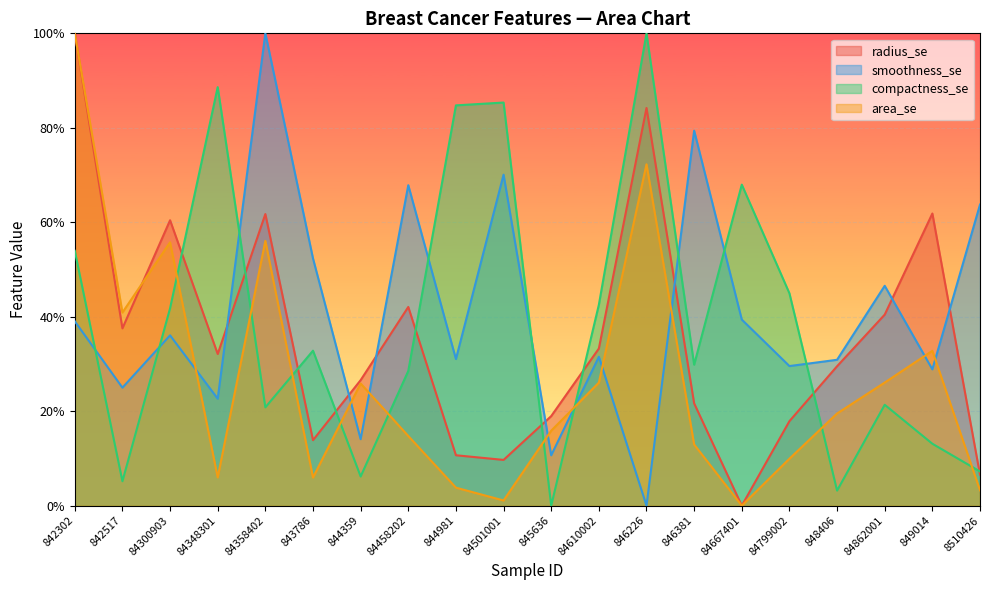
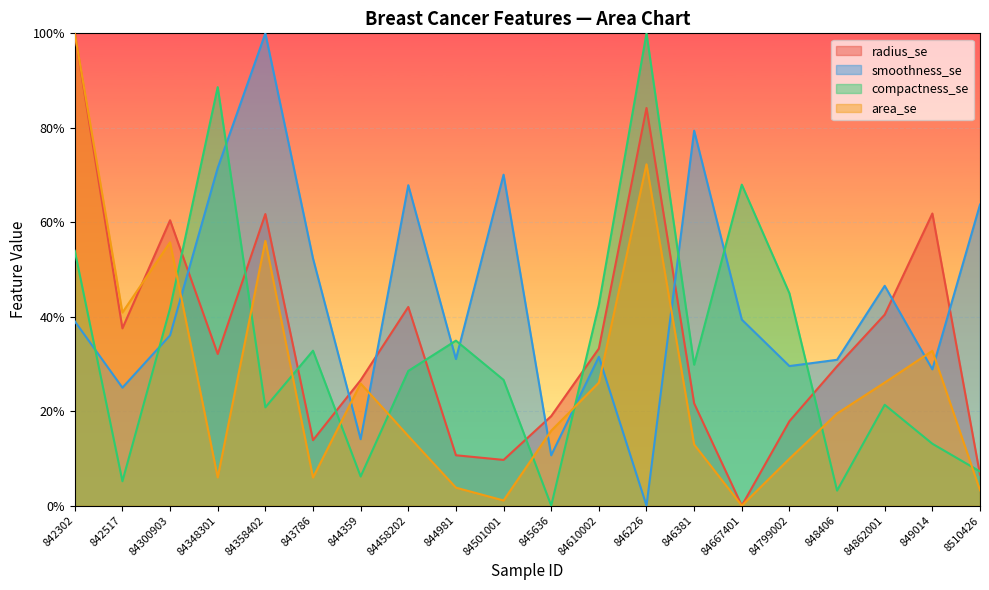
smoothness_se, 84348301: 23% -> 72%
compactness_se, 844981: 85% -> 35%
compactness_se, 84501001: 85% -> 27%
